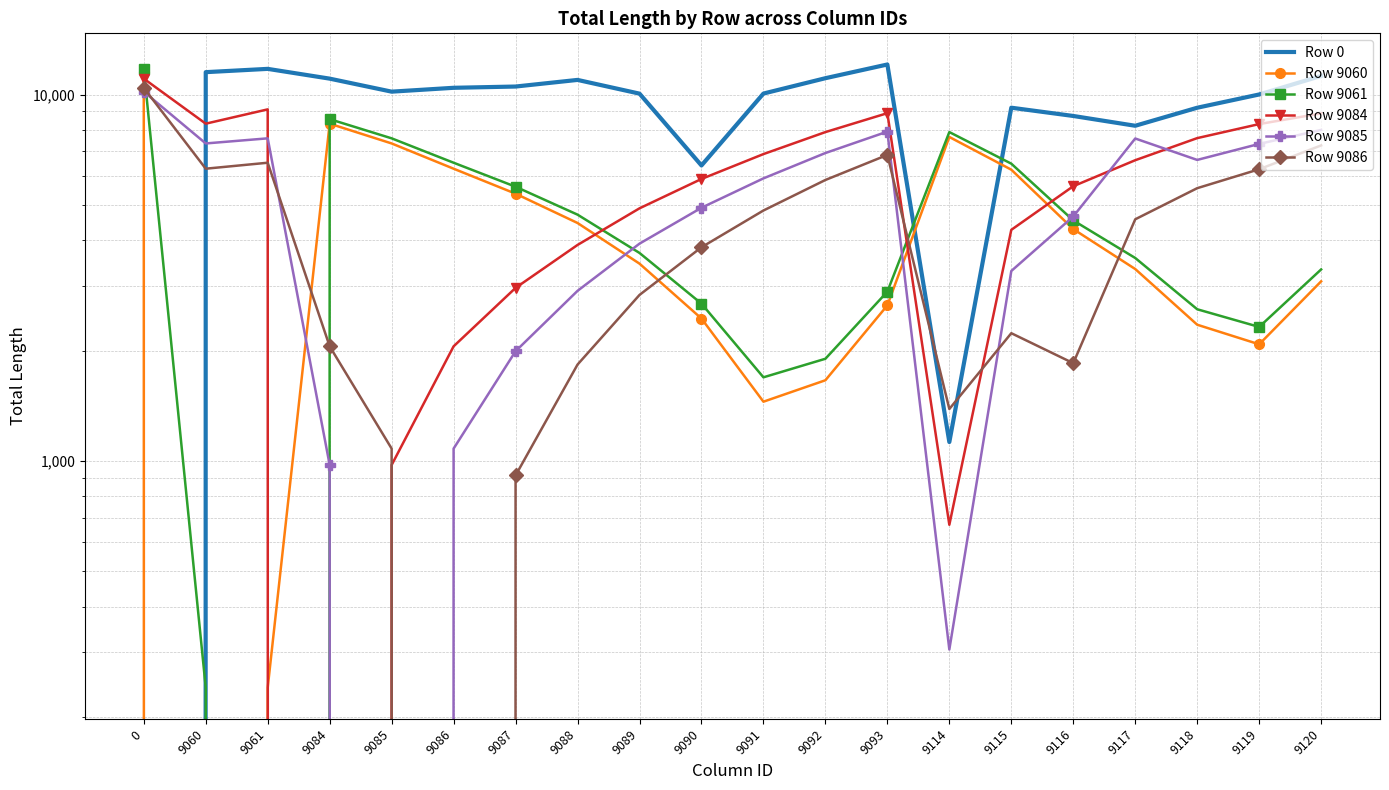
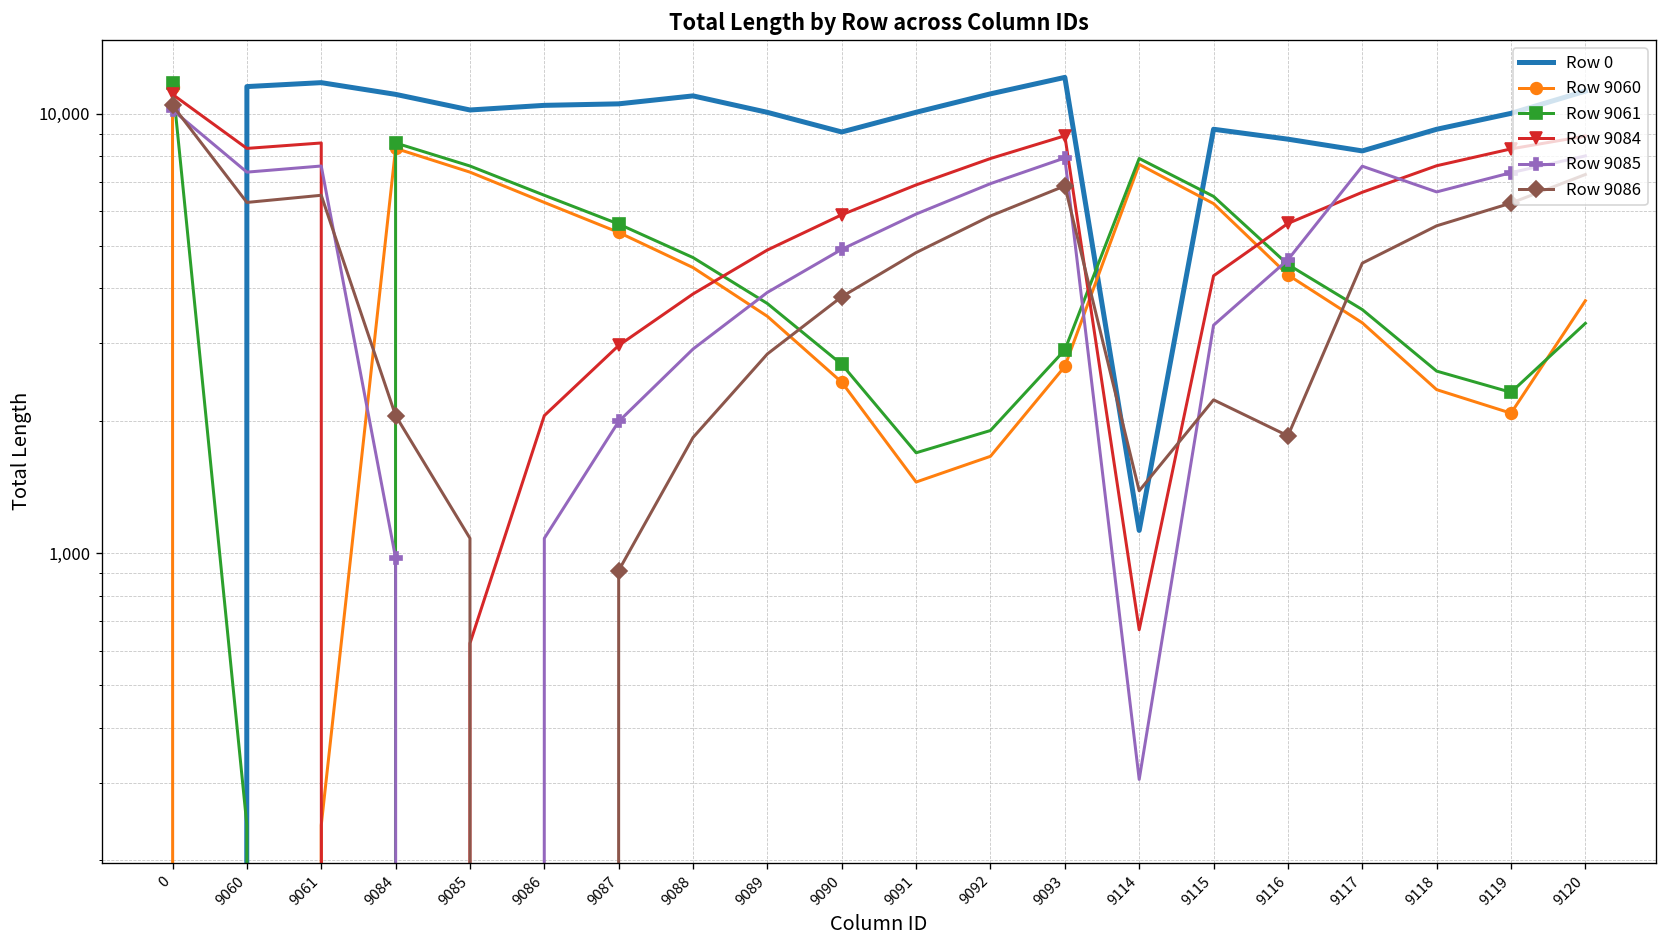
Row 9084, 9061: 9,100 -> 8,600
Row 9084, 9085: 970 -> 620
Row 0, 9090: 6,400 -> 9,100
Row 9060, 9120: 3,100 -> 3,800
